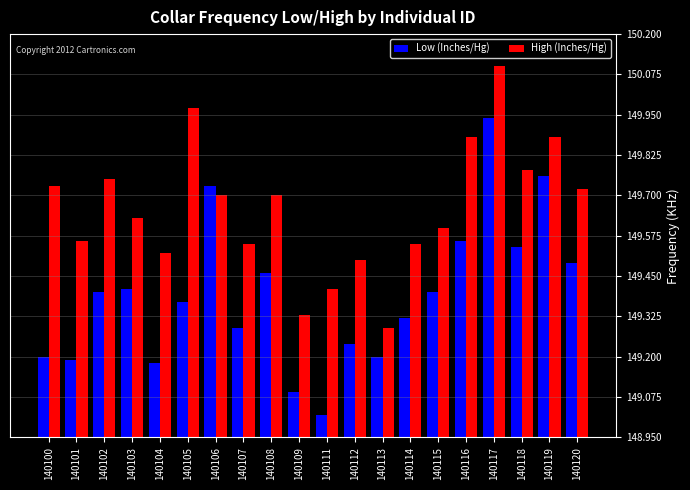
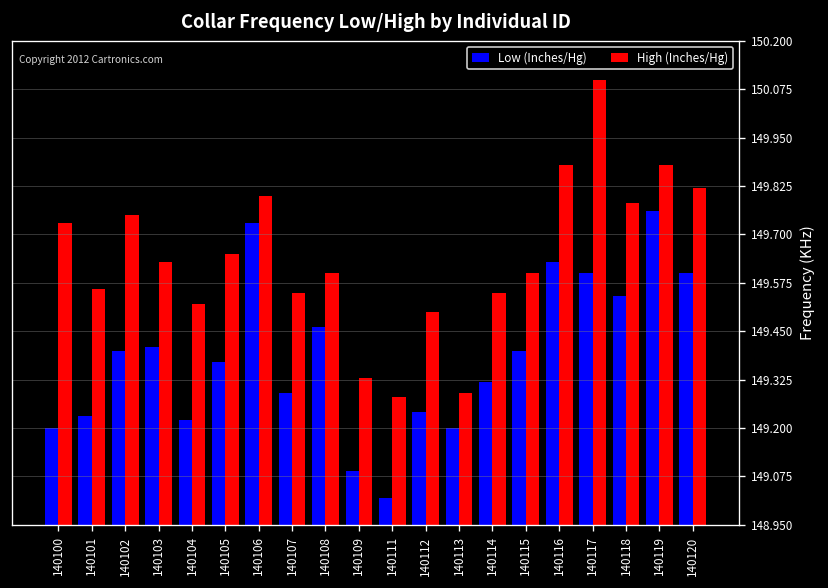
Low (Inches/Hg), 140101: 149.19 -> 149.23
Low (Inches/Hg), 140104: 149.18 -> 149.22
High (Inches/Hg), 140105: 149.97 -> 149.65
High (Inches/Hg), 140106: 149.7 -> 149.8
High (Inches/Hg), 140108: 149.7 -> 149.6
High (Inches/Hg), 140111: 149.41 -> 149.28
Low (Inches/Hg), 140116: 149.56 -> 149.63
Low (Inches/Hg), 140117: 149.94 -> 149.60
Low (Inches/Hg), 140120: 149.49 -> 149.60
High (Inches/Hg), 140120: 149.72 -> 149.82
